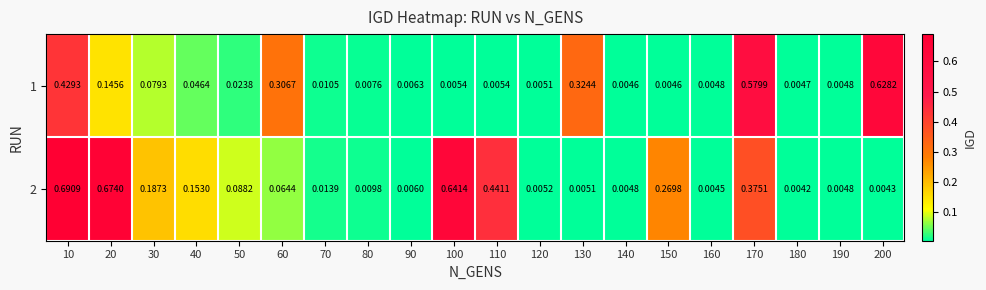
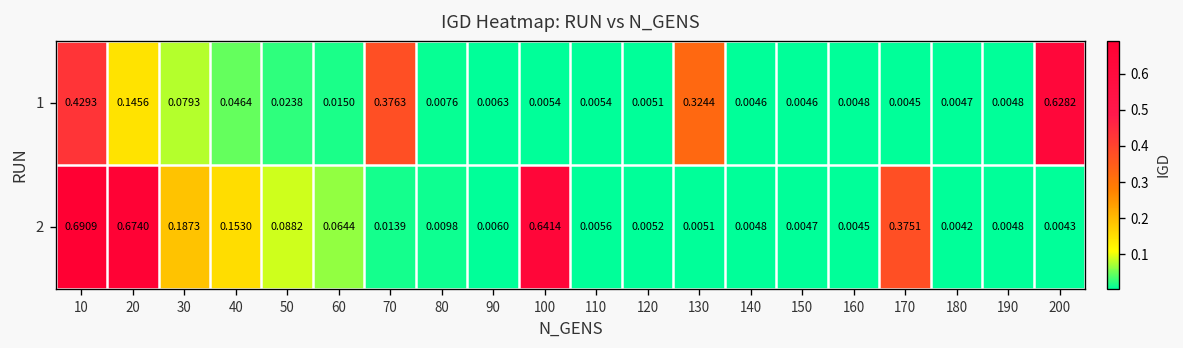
1, 60: 0.3067 -> 0.0150
1, 70: 0.0105 -> 0.3763
1, 170: 0.5799 -> 0.0045
2, 110: 0.4411 -> 0.0056
2, 150: 0.2698 -> 0.0047
